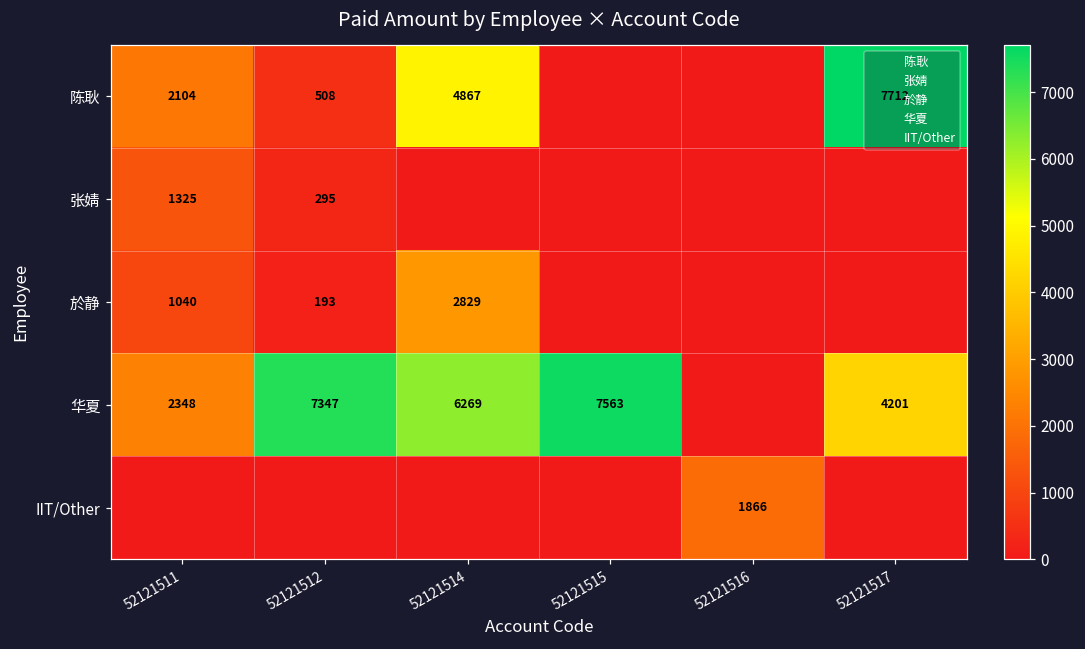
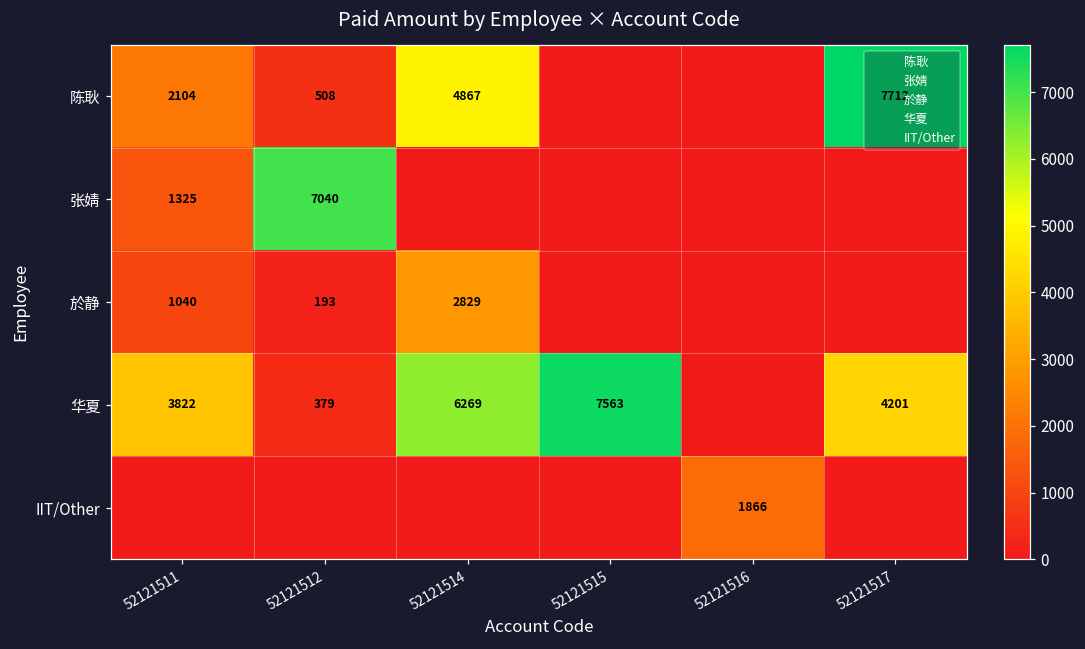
张婧, 52121512: 295 -> 7040
华夏, 52121511: 2348 -> 3822
华夏, 52121512: 7347 -> 379
